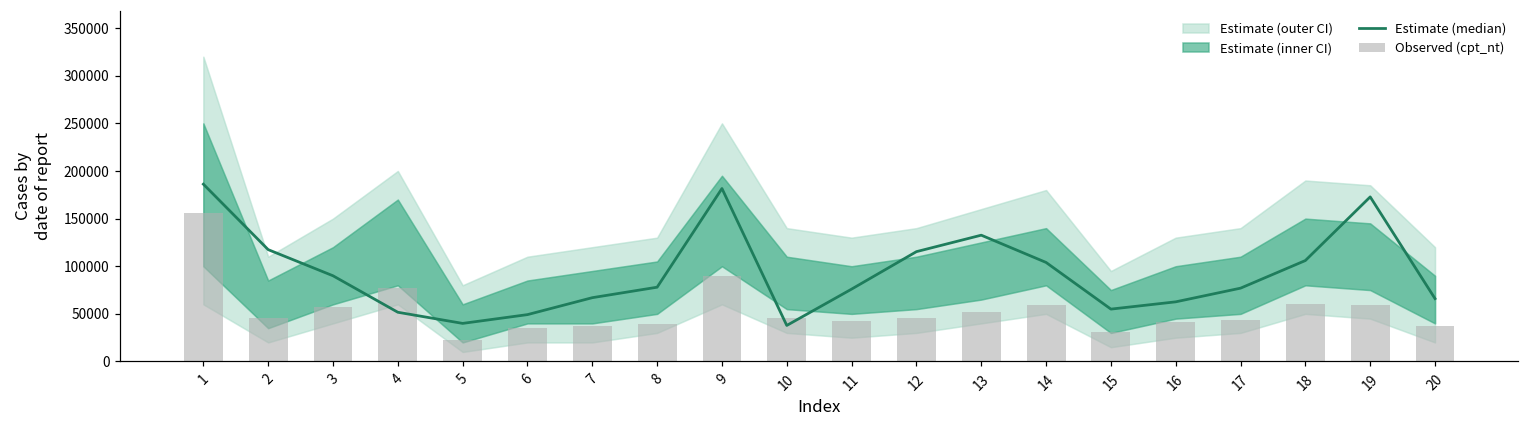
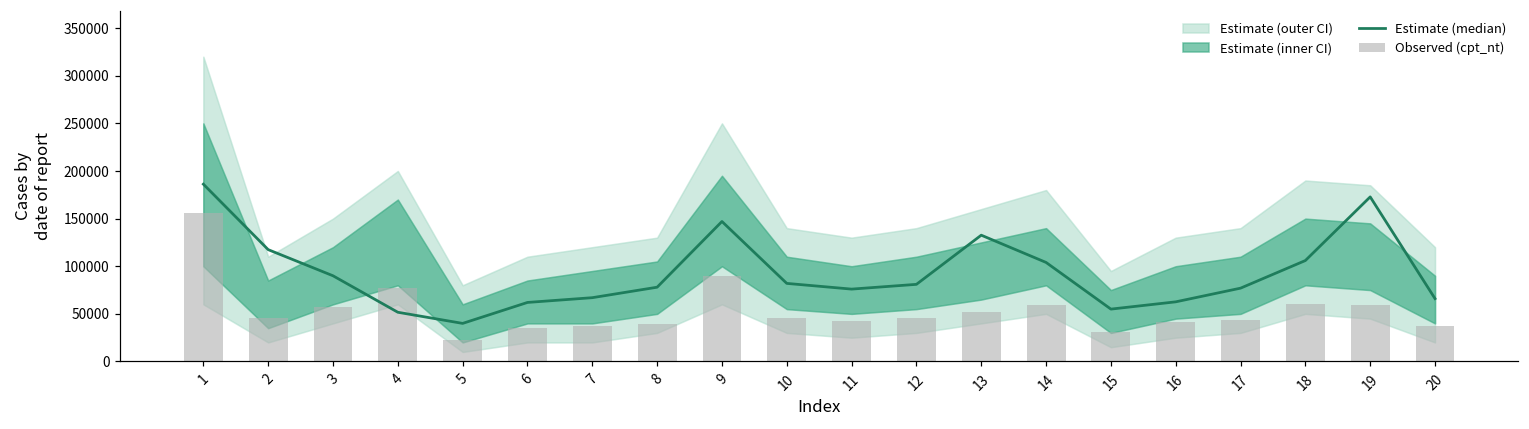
Estimate (median), 6: 50000 -> 60000
Estimate (median), 9: 180000 -> 150000
Estimate (median), 10: 40000 -> 80000
Estimate (median), 12: 120000 -> 80000
